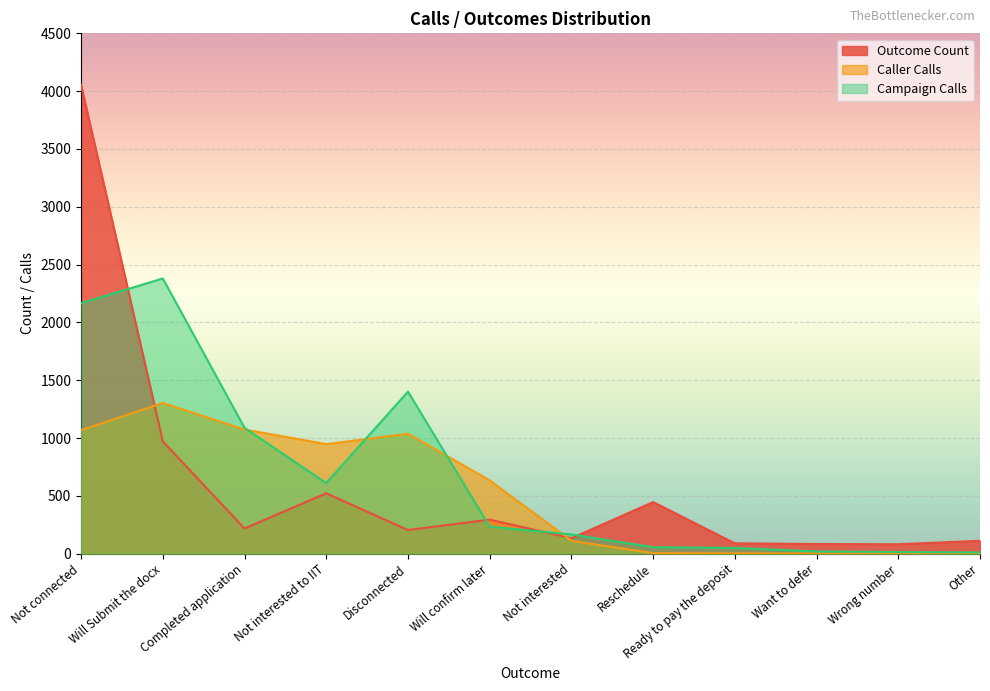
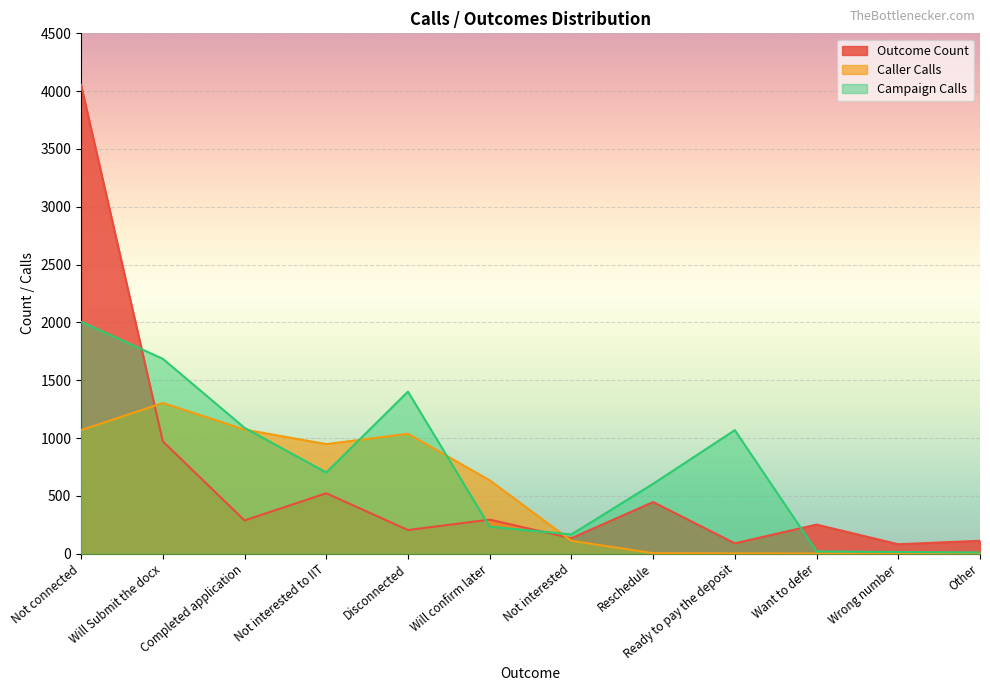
Campaign Calls, Not connected: 2170 -> 2010
Campaign Calls, Will Submit the docx: 2380 -> 1690
Outcome Count, Completed application: 220 -> 290
Campaign Calls, Not interested to IIT: 610 -> 700
Campaign Calls, Reschedule: 60 -> 600
Campaign Calls, Ready to pay the deposit: 50 -> 1070
Outcome Count, Want to defer: 80 -> 250
